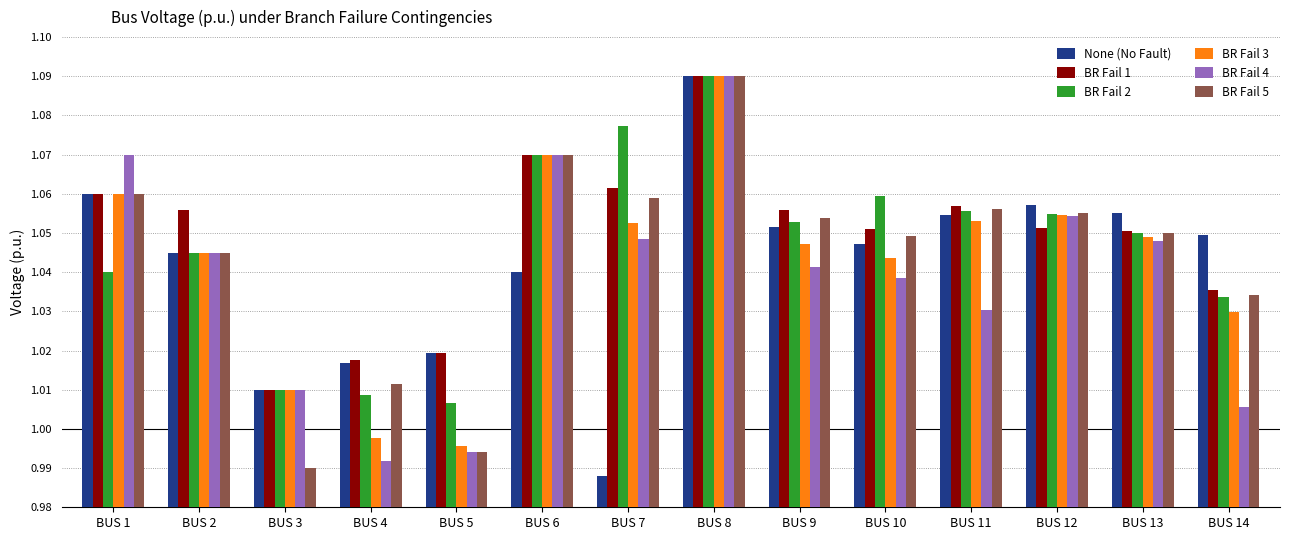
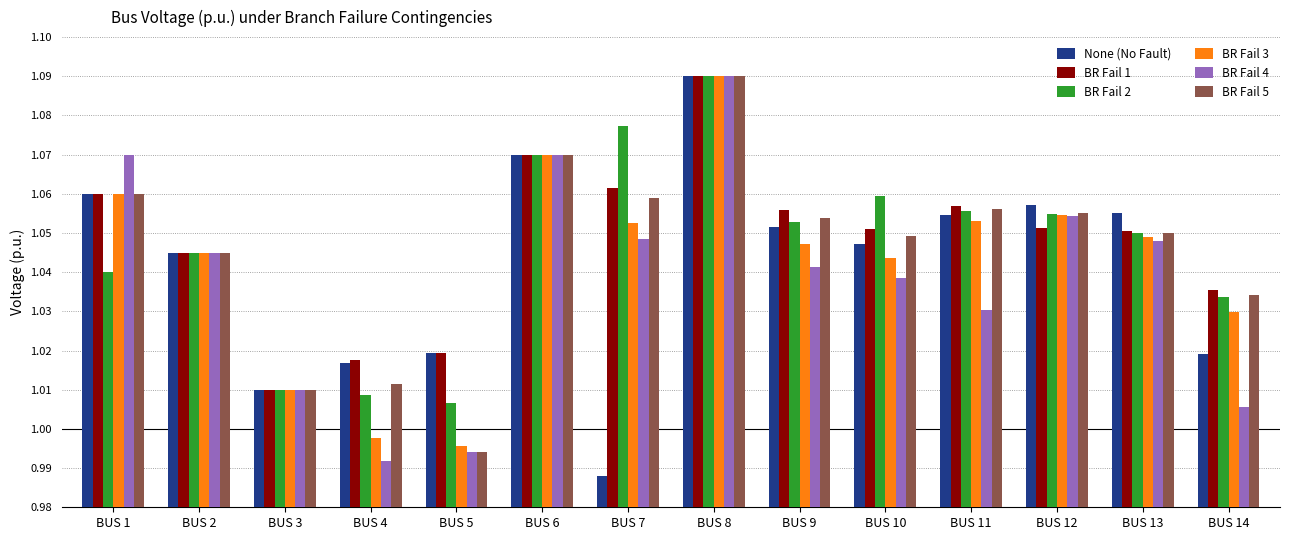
BR Fail 1, BUS 2: 1.056 -> 1.045
BR Fail 5, BUS 3: 0.99 -> 1.01
None (No Fault), BUS 6: 1.04 -> 1.07
None (No Fault), BUS 14: 1.050 -> 1.019
